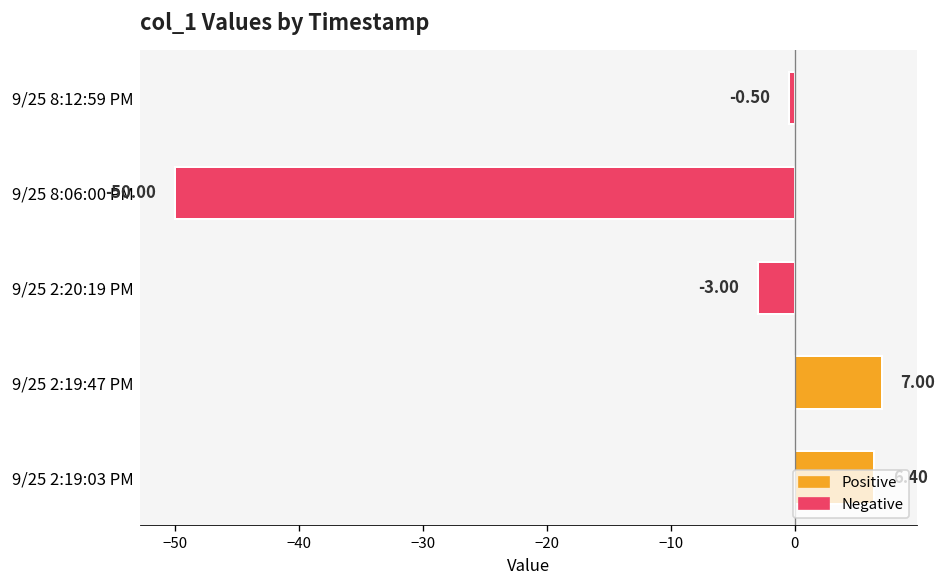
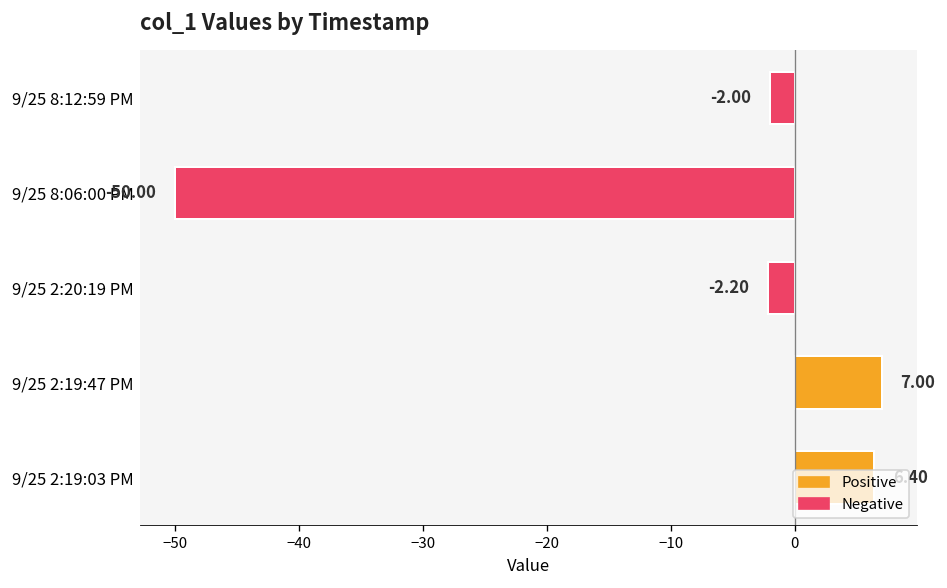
9/25 8:12:59 PM: -0.50 -> -2.00
9/25 2:20:19 PM: -3.00 -> -2.20
